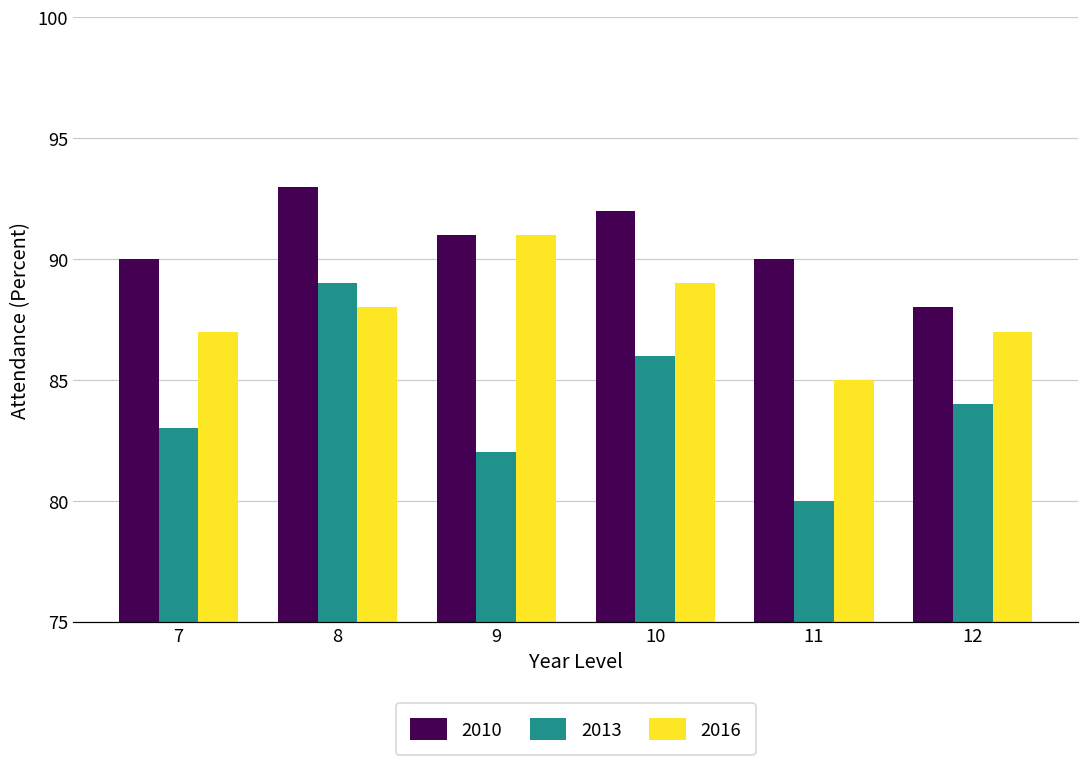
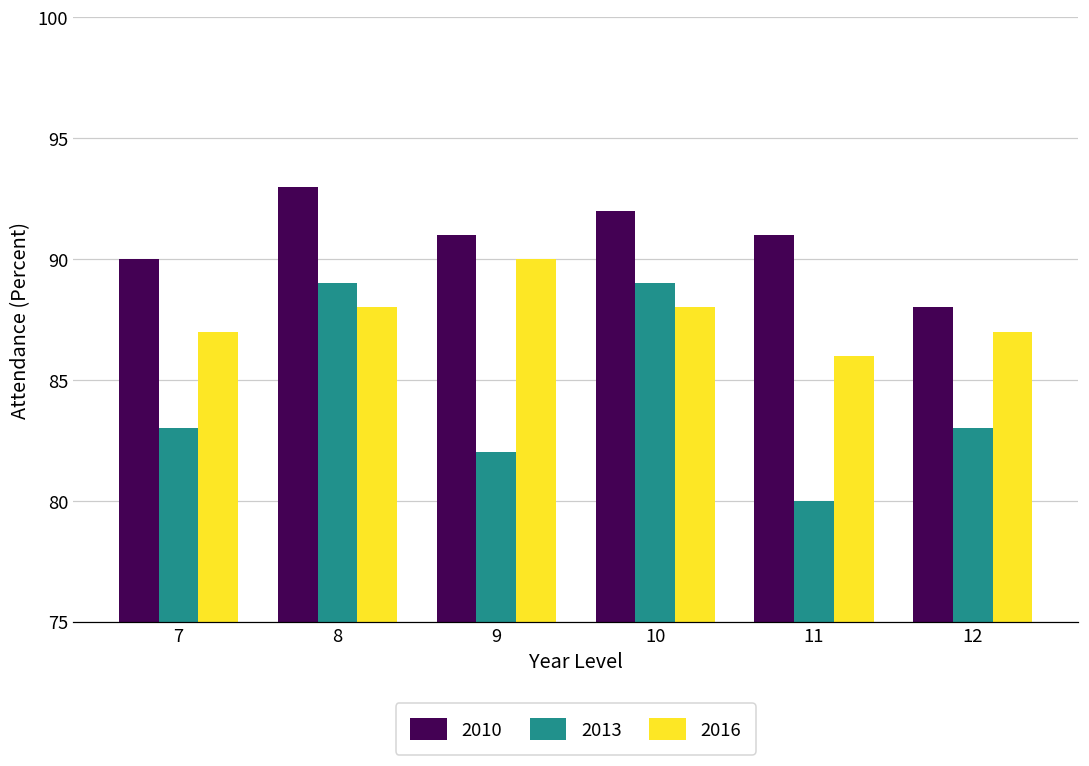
2016, 9: 91 -> 90
2013, 10: 86 -> 89
2016, 10: 89 -> 88
2010, 11: 90 -> 91
2016, 11: 85 -> 86
2013, 12: 84 -> 83
